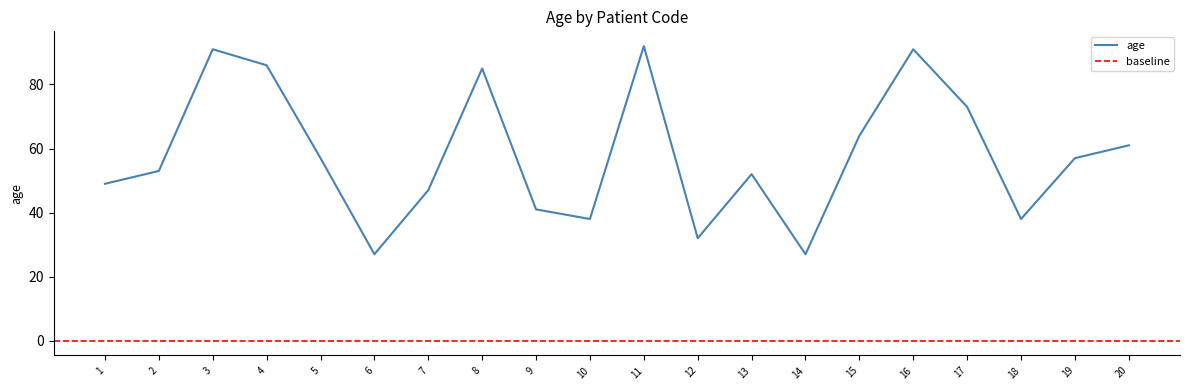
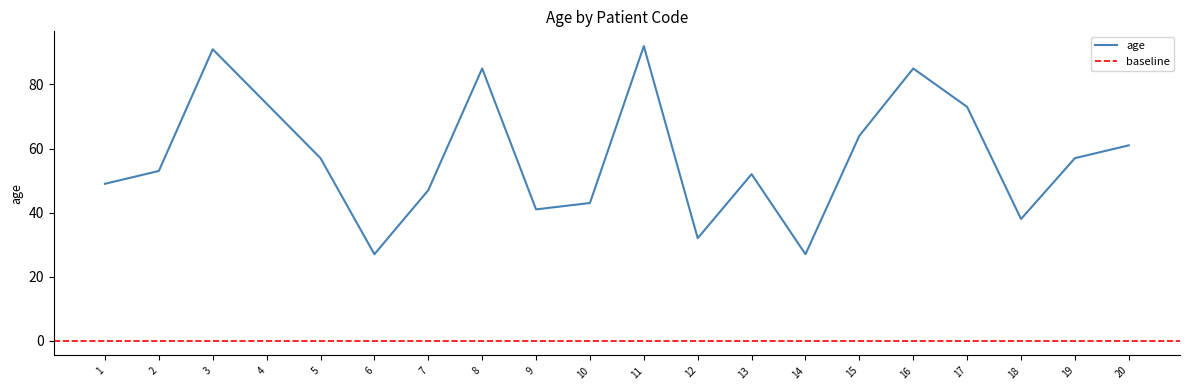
4: 86 -> 74
10: 38 -> 43
16: 91 -> 85
